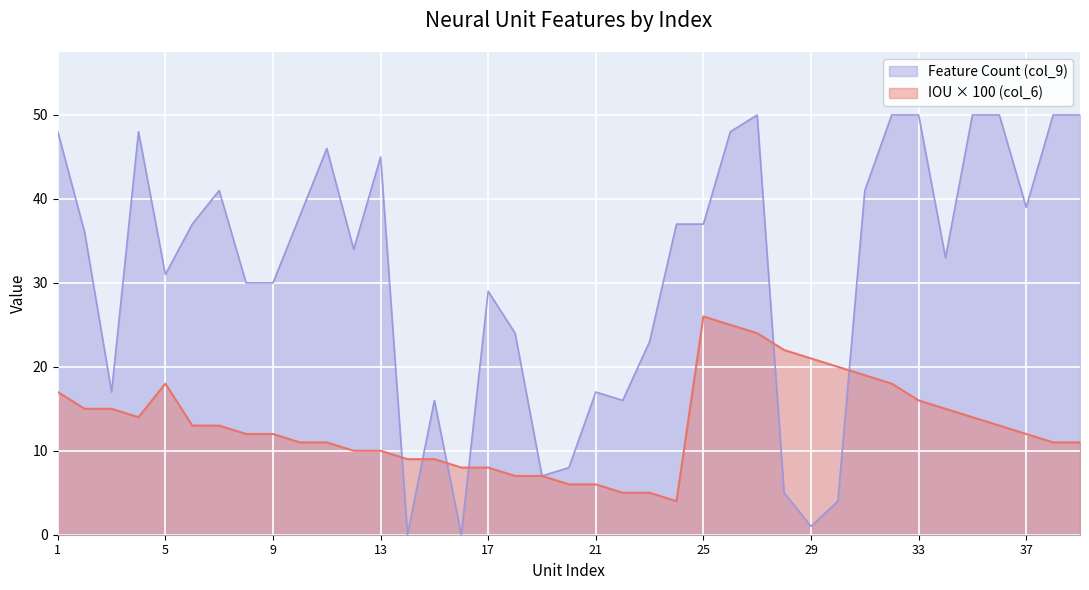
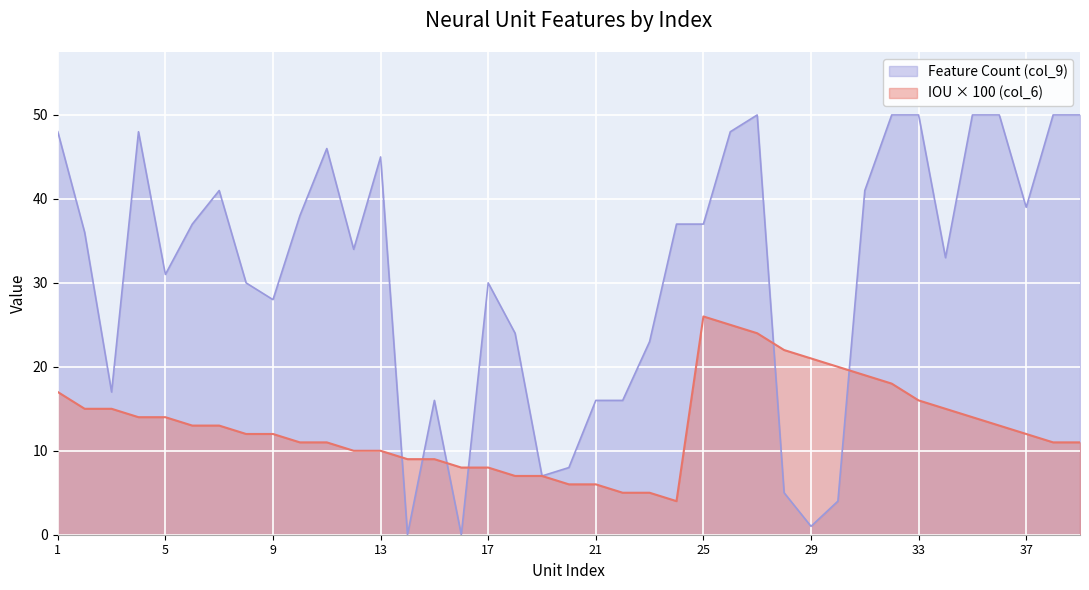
IOU × 100 (col_6), 5: 18 -> 14
Feature Count (col_9), 9: 30 -> 28
Feature Count (col_9), 17: 29 -> 30
Feature Count (col_9), 21: 17 -> 16
